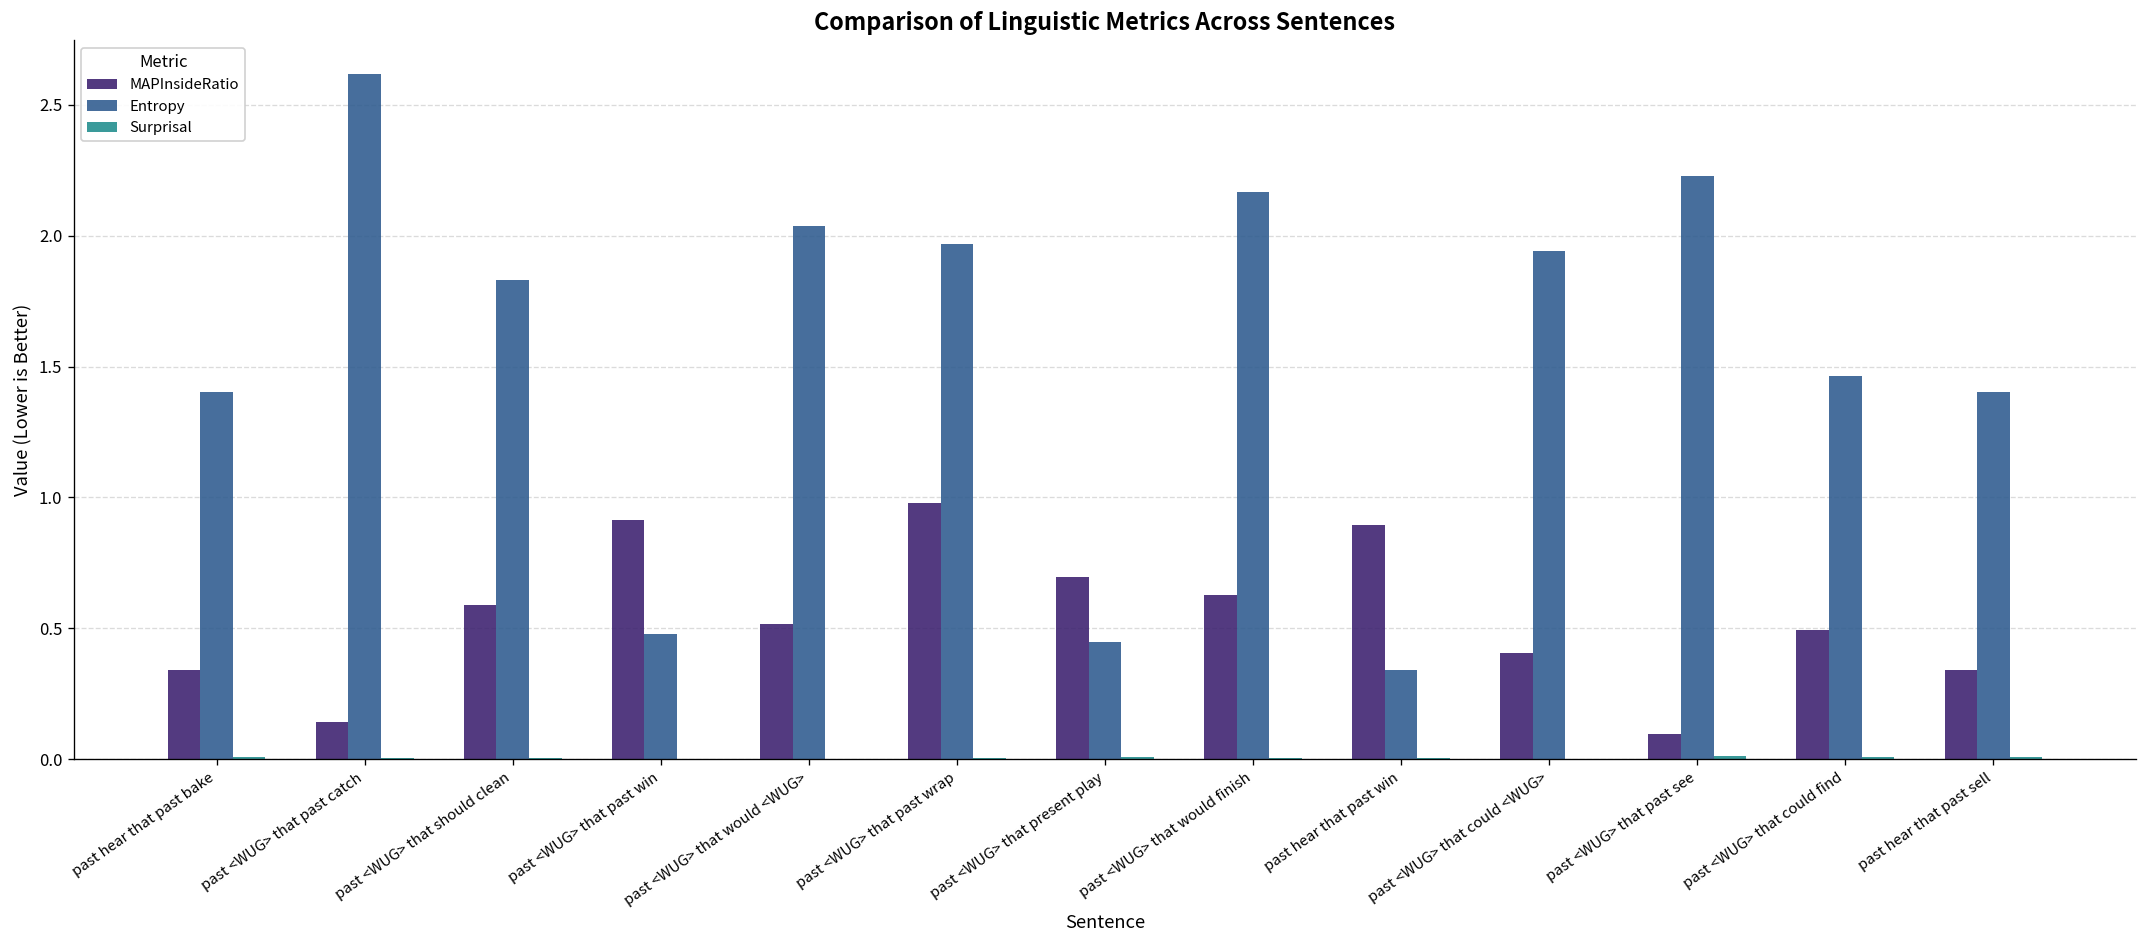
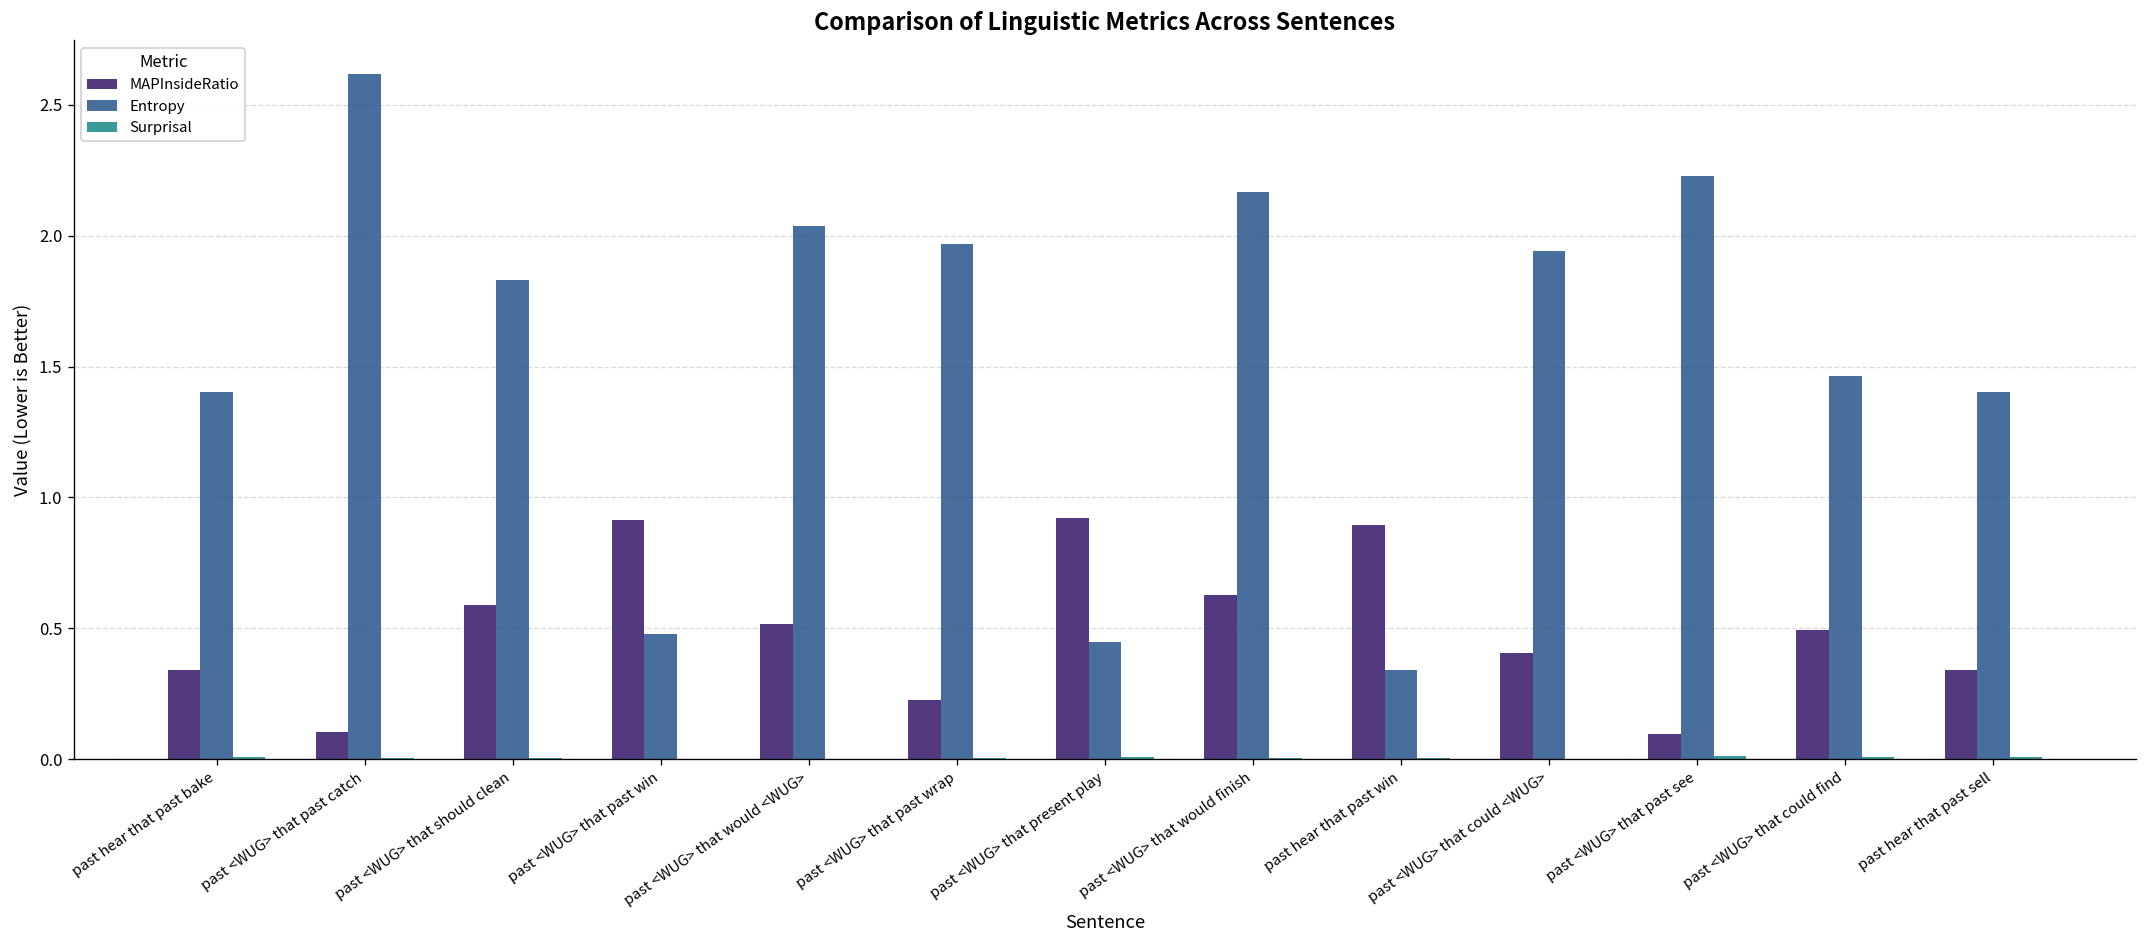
MAPInsideRatio, past <WUG> that past catch: 0.14 -> 0.10
MAPInsideRatio, past <WUG> that past wrap: 0.98 -> 0.23
MAPInsideRatio, past <WUG> that present play: 0.70 -> 0.92
